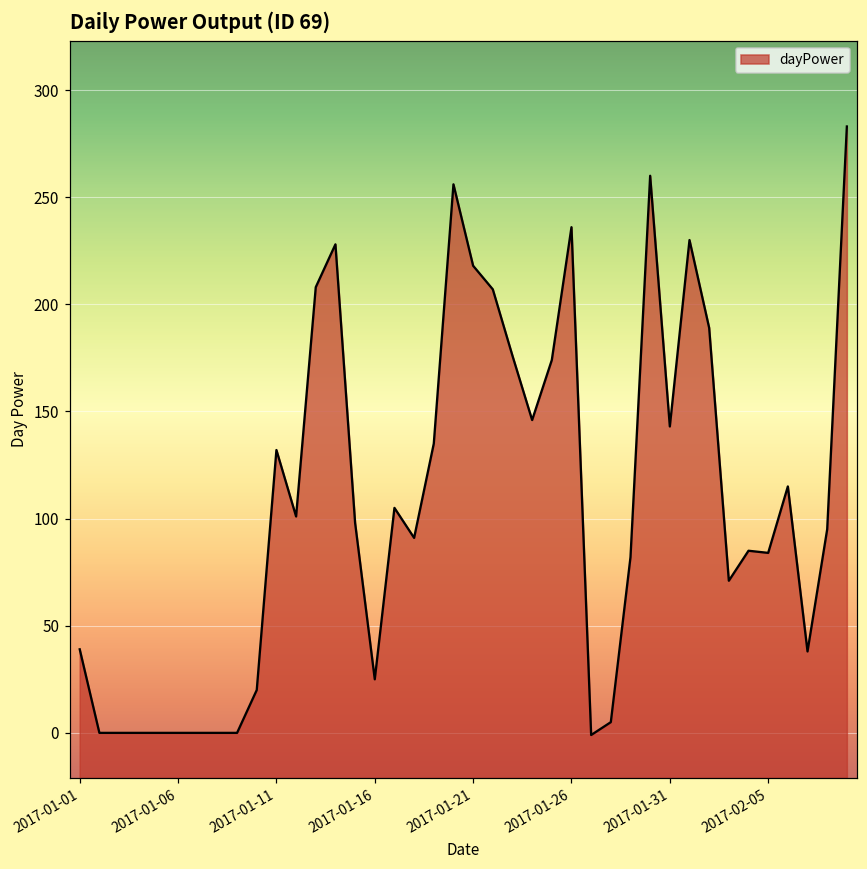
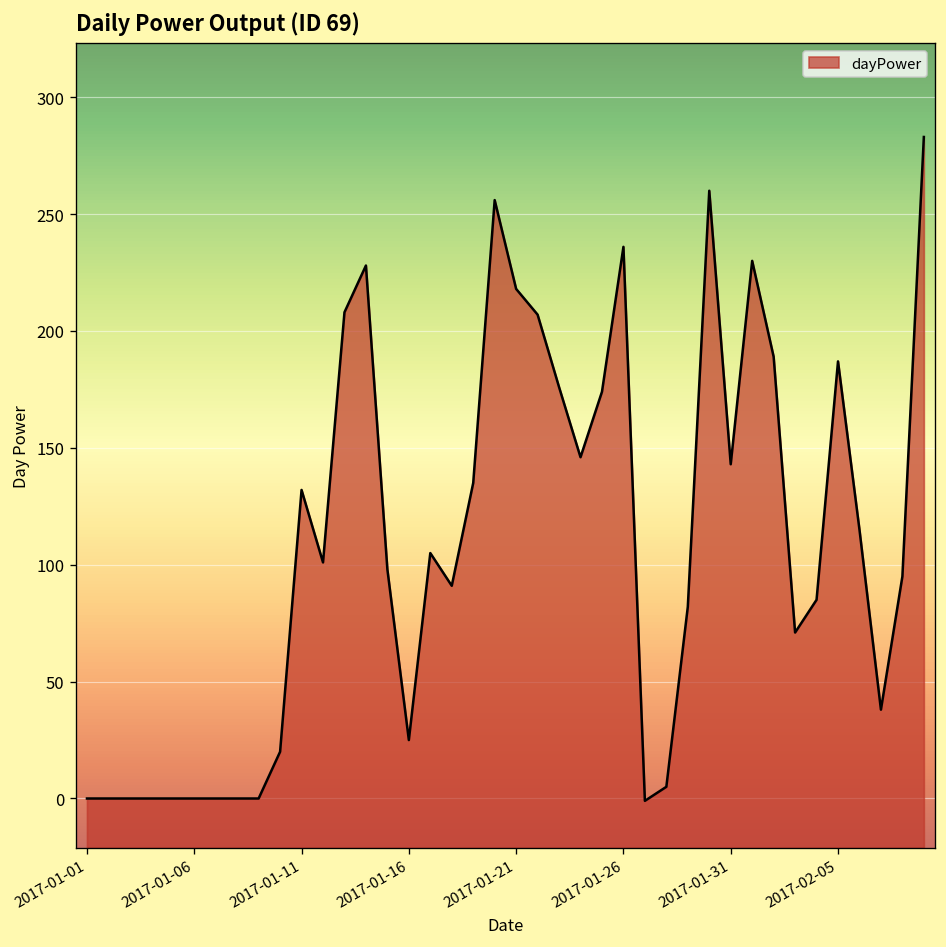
2017-01-01: 39 -> 0
2017-02-05: 84 -> 187
